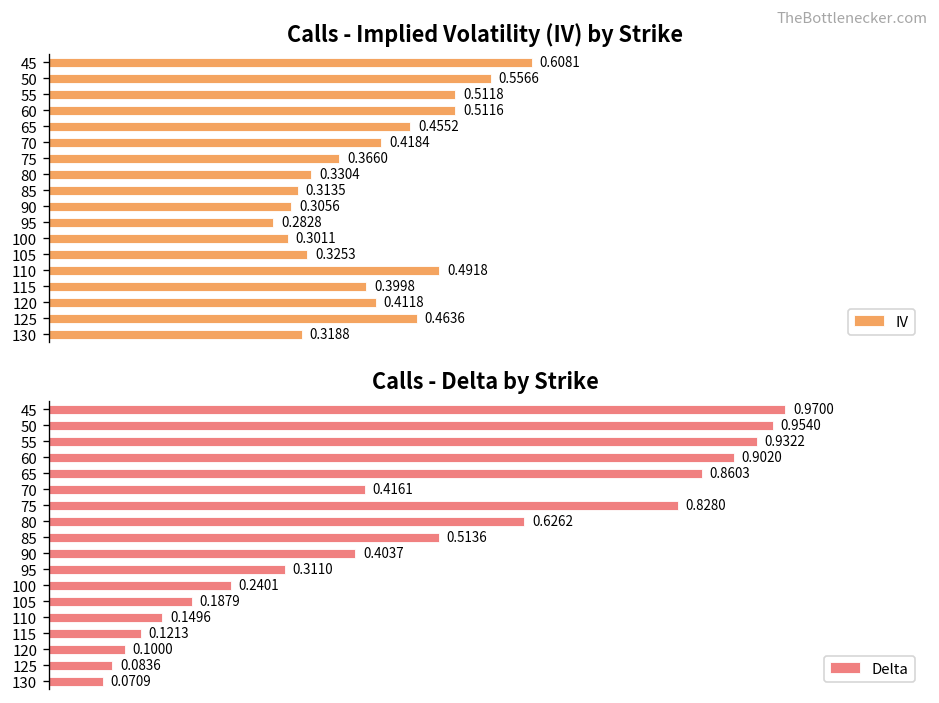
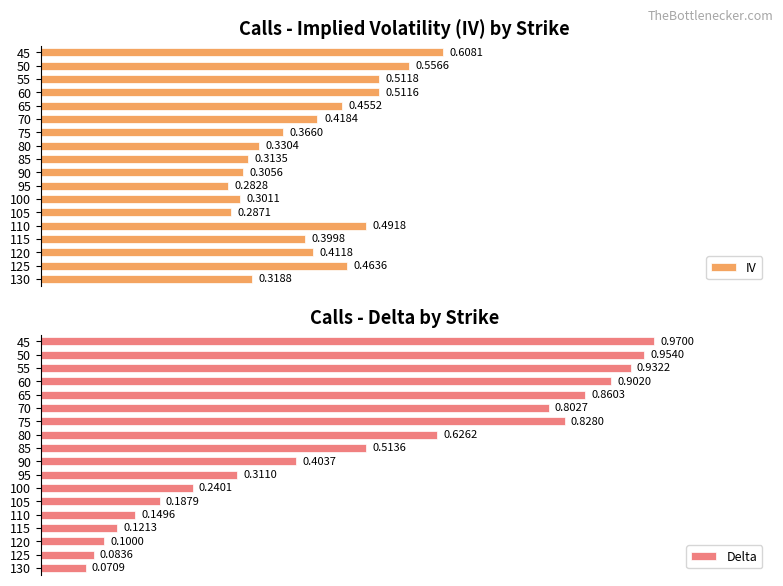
Calls - Implied Volatility (IV) by Strike, 105: 0.3253 -> 0.2871
Calls - Delta by Strike, 70: 0.4161 -> 0.8027
